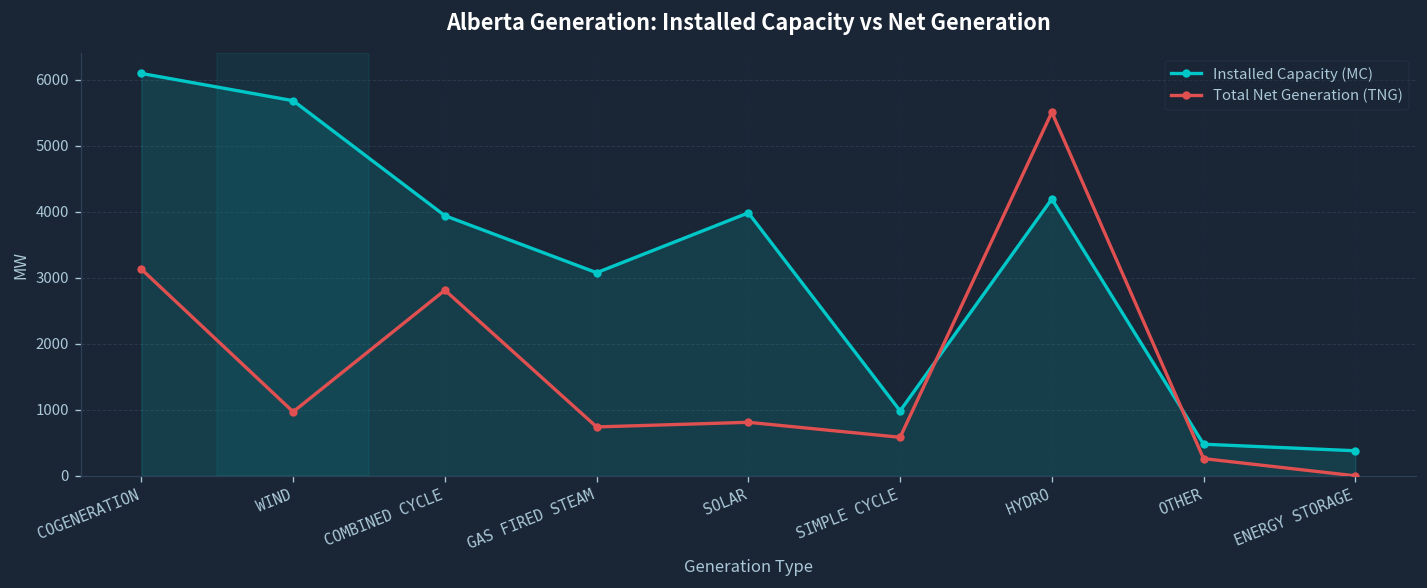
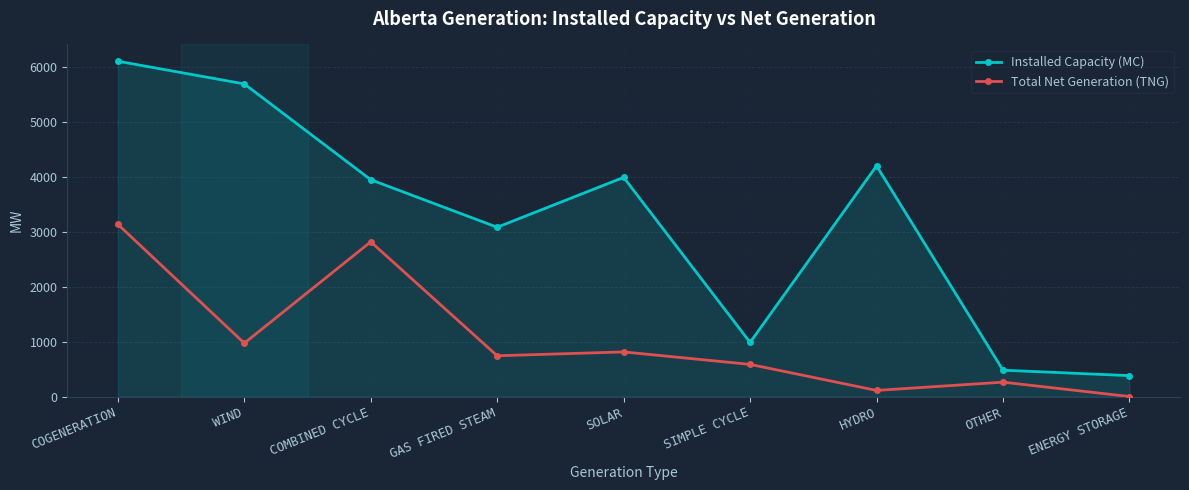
Total Net Generation (TNG), HYDRO: 5500 -> 100
